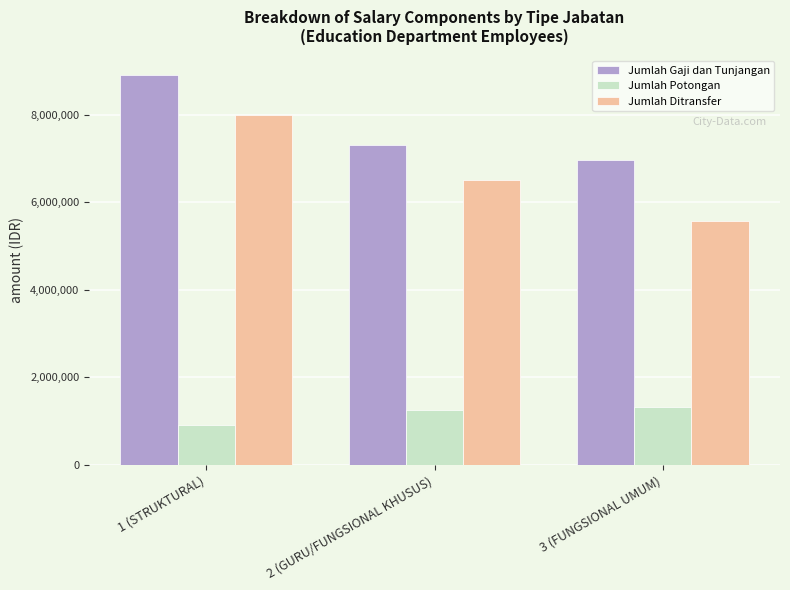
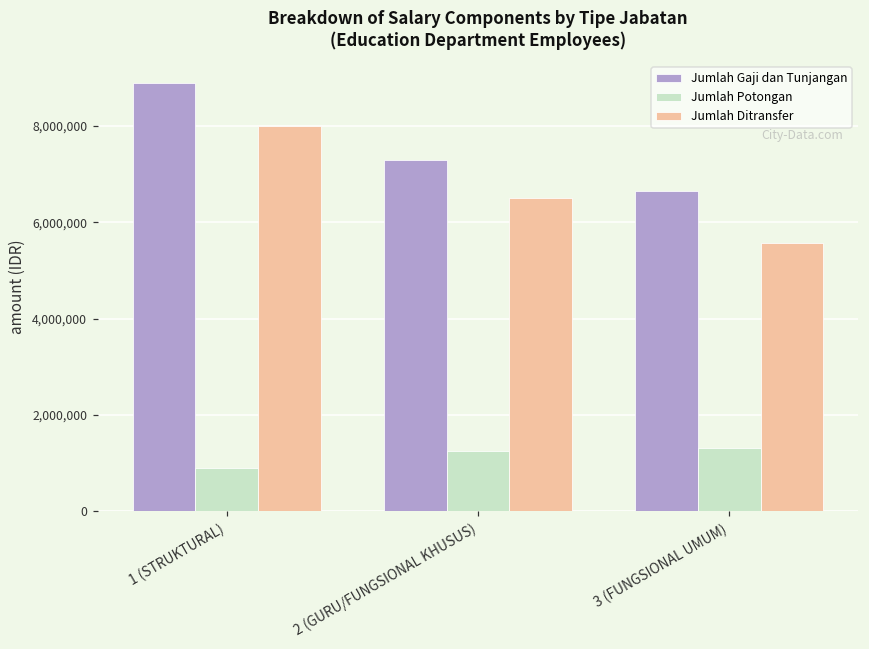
Jumlah Gaji dan Tunjangan, 3 (FUNGSIONAL UMUM): 7,000,000 -> 6,700,000
